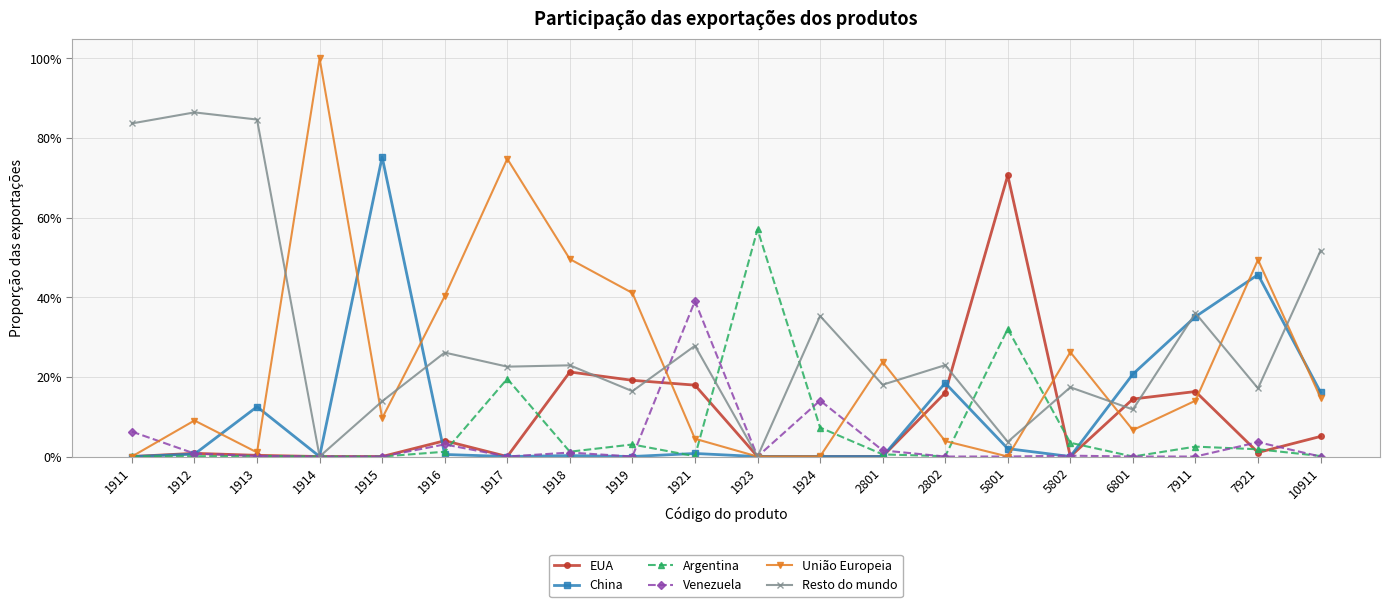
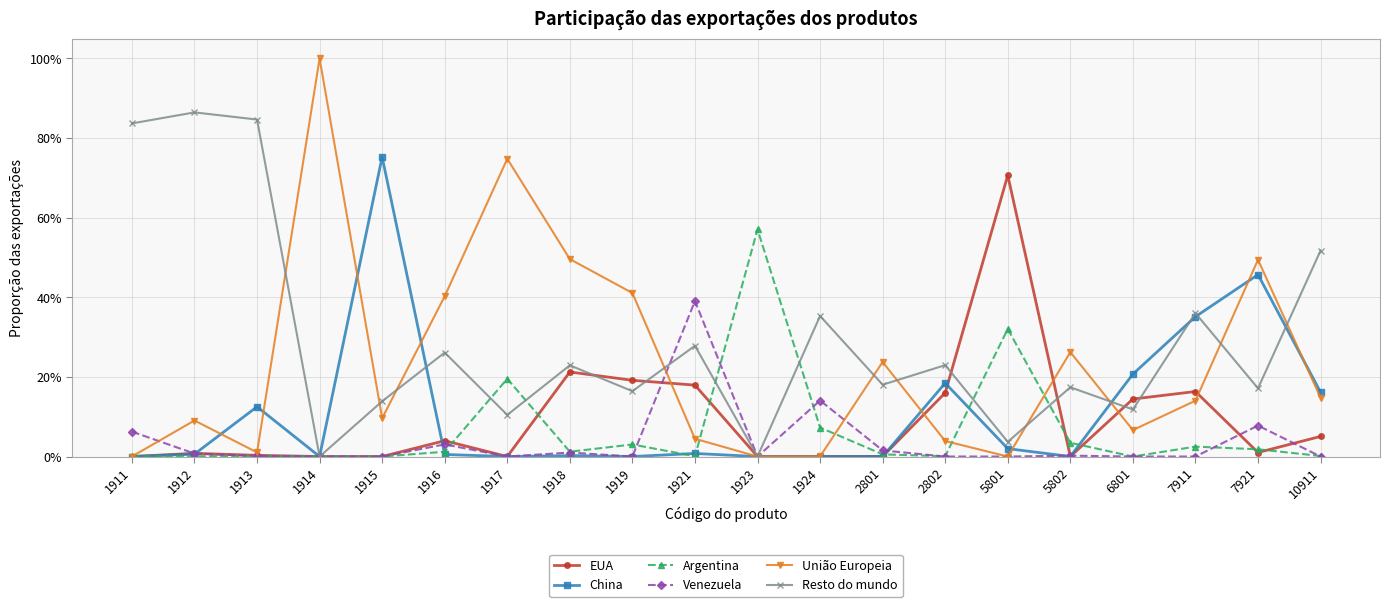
Resto do mundo, 1917: 23% -> 10%
Venezuela, 7921: 4% -> 8%
